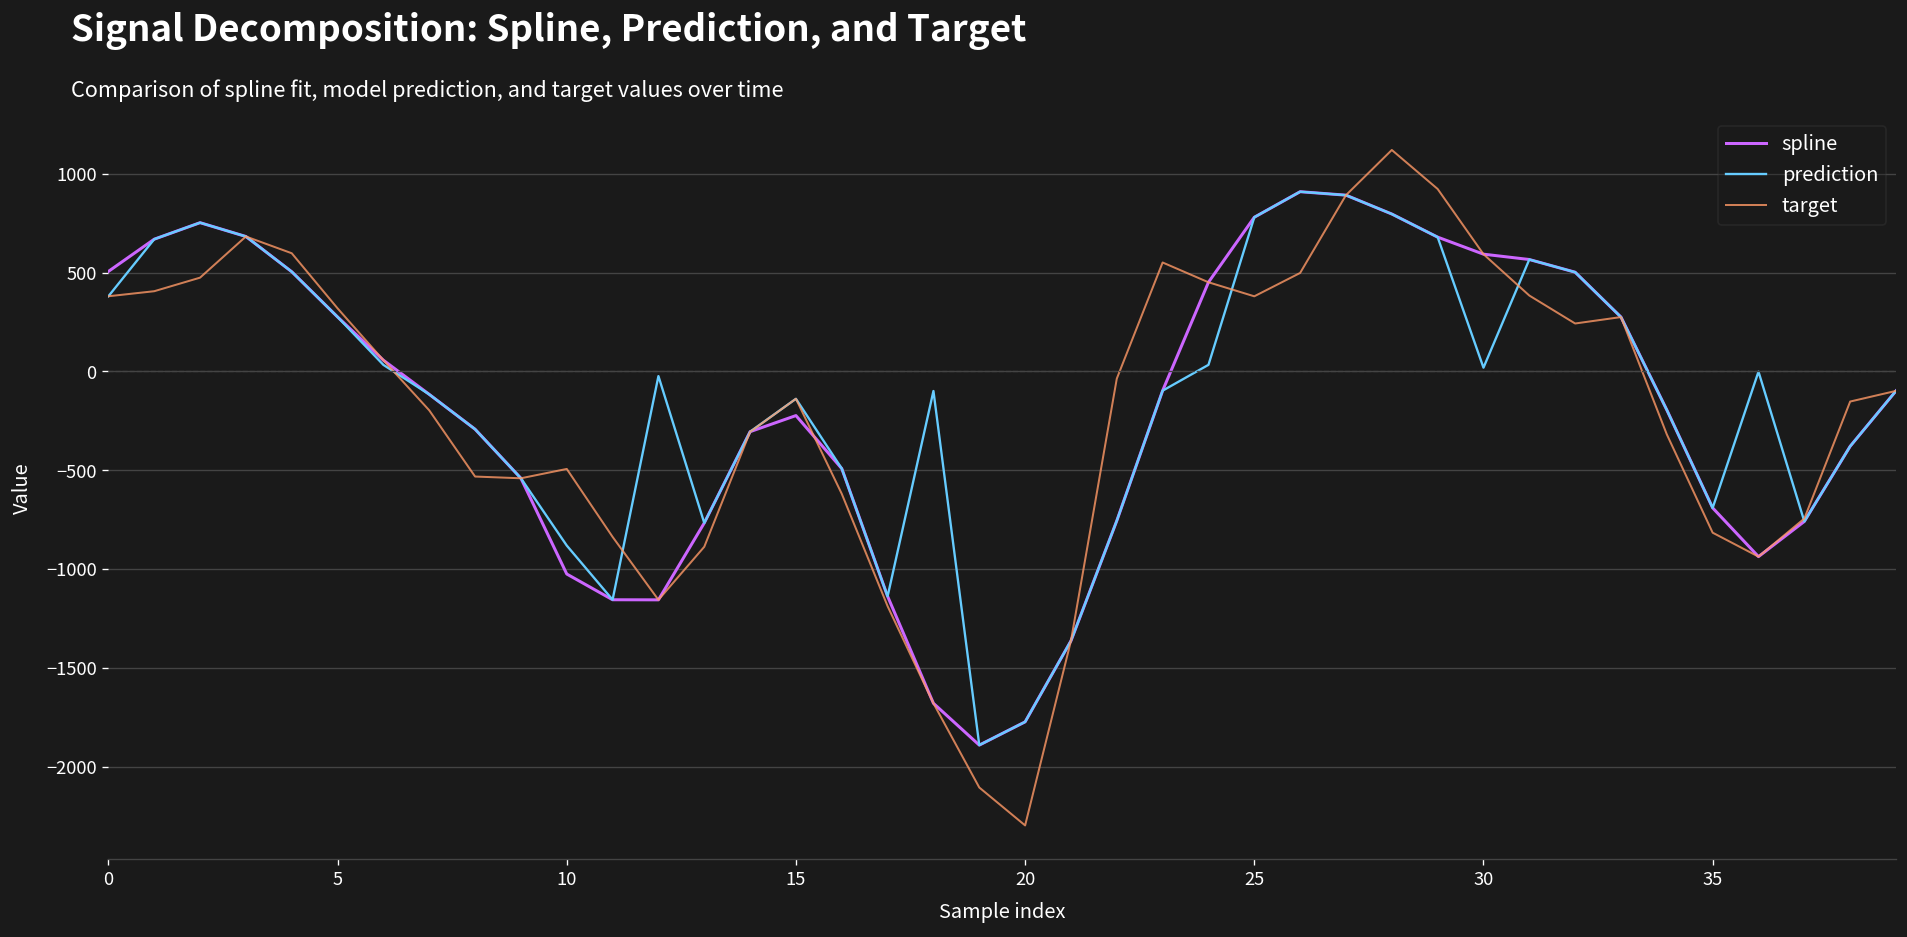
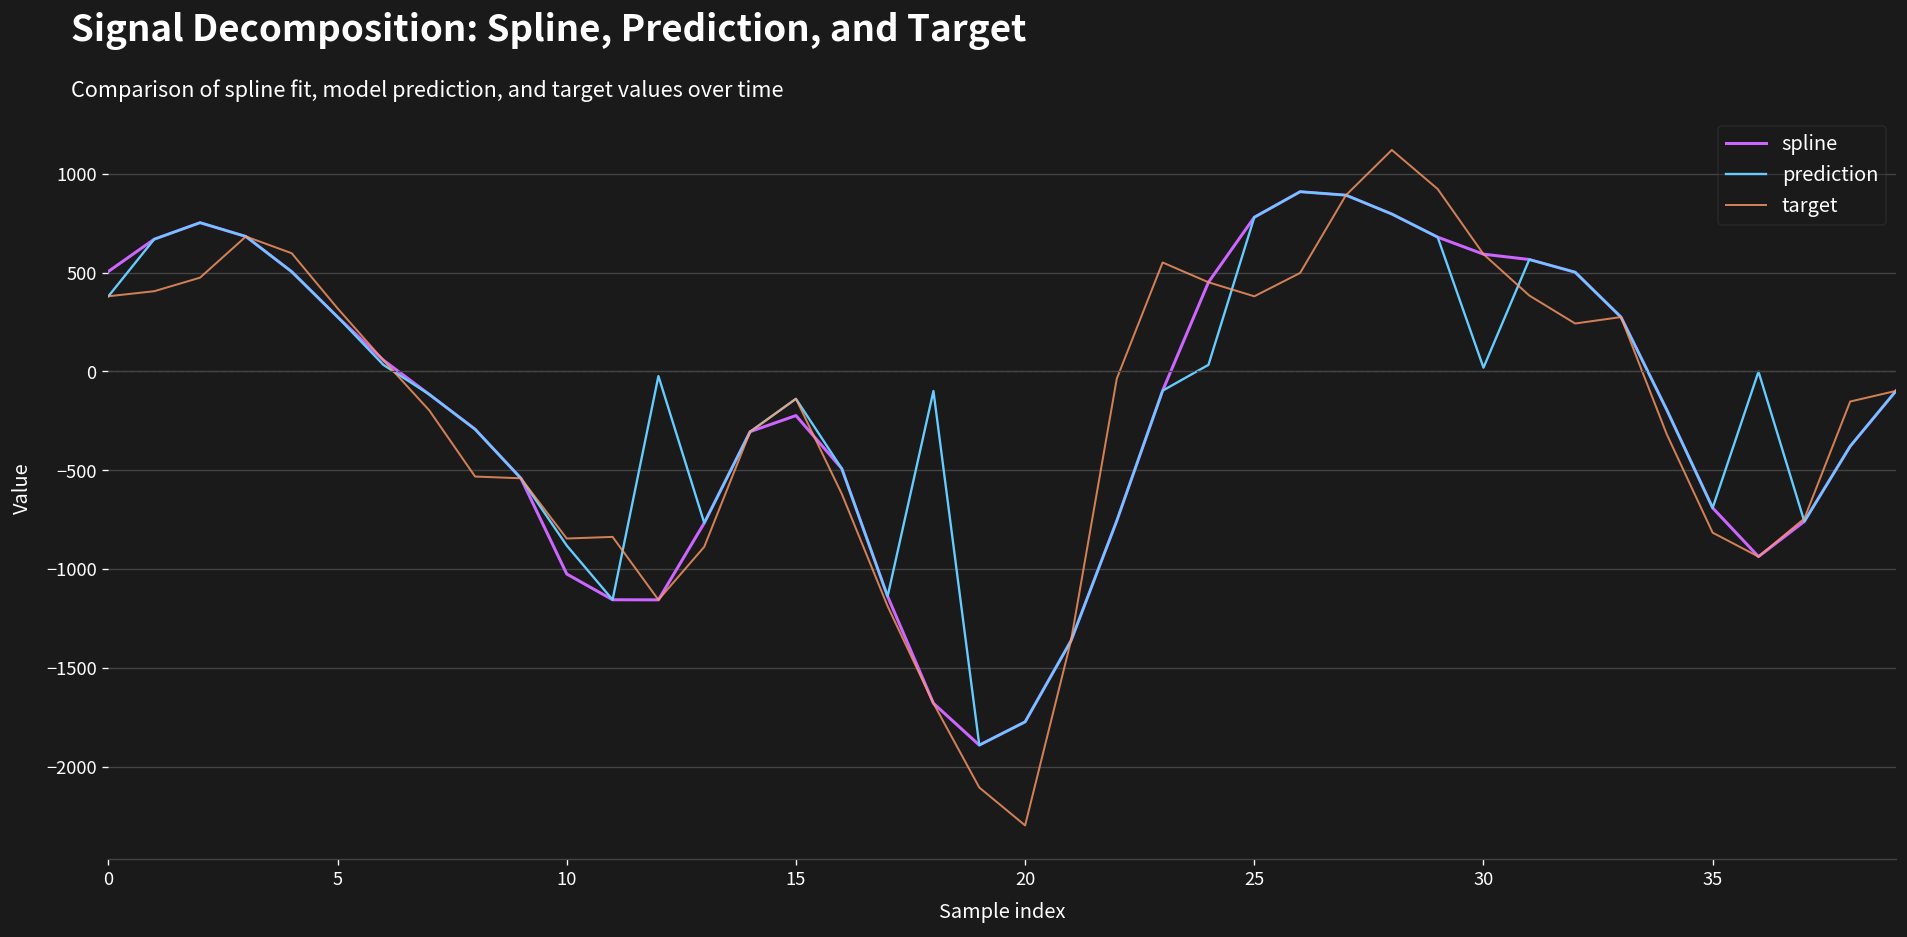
target, 10: -490 -> -840
